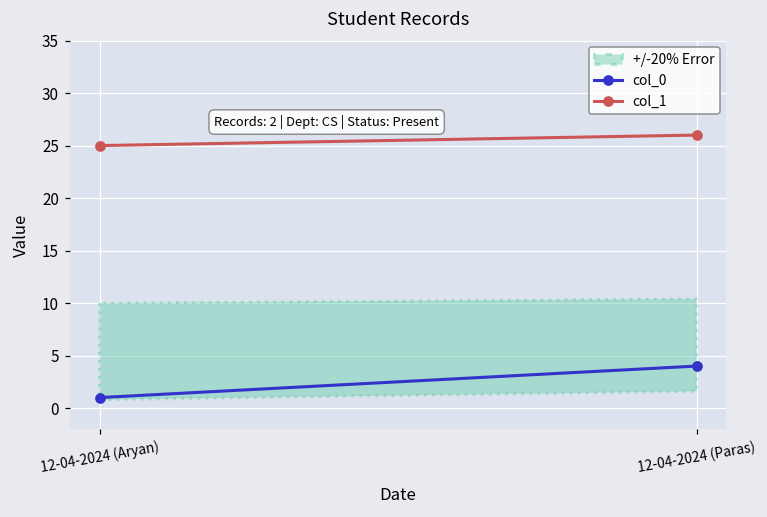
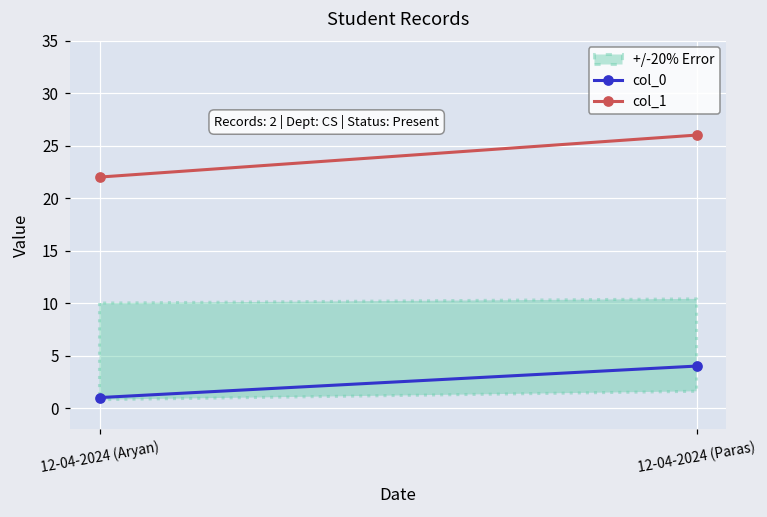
col_1, 12-04-2024 (Aryan): 25 -> 22
